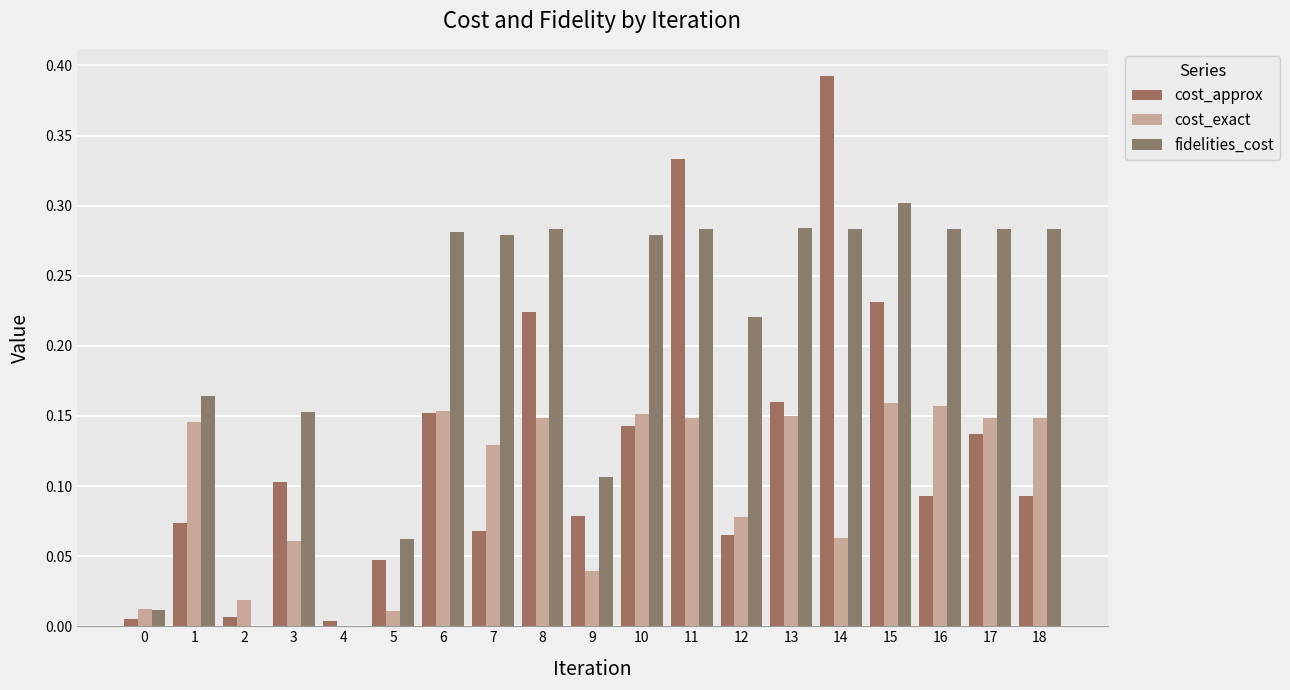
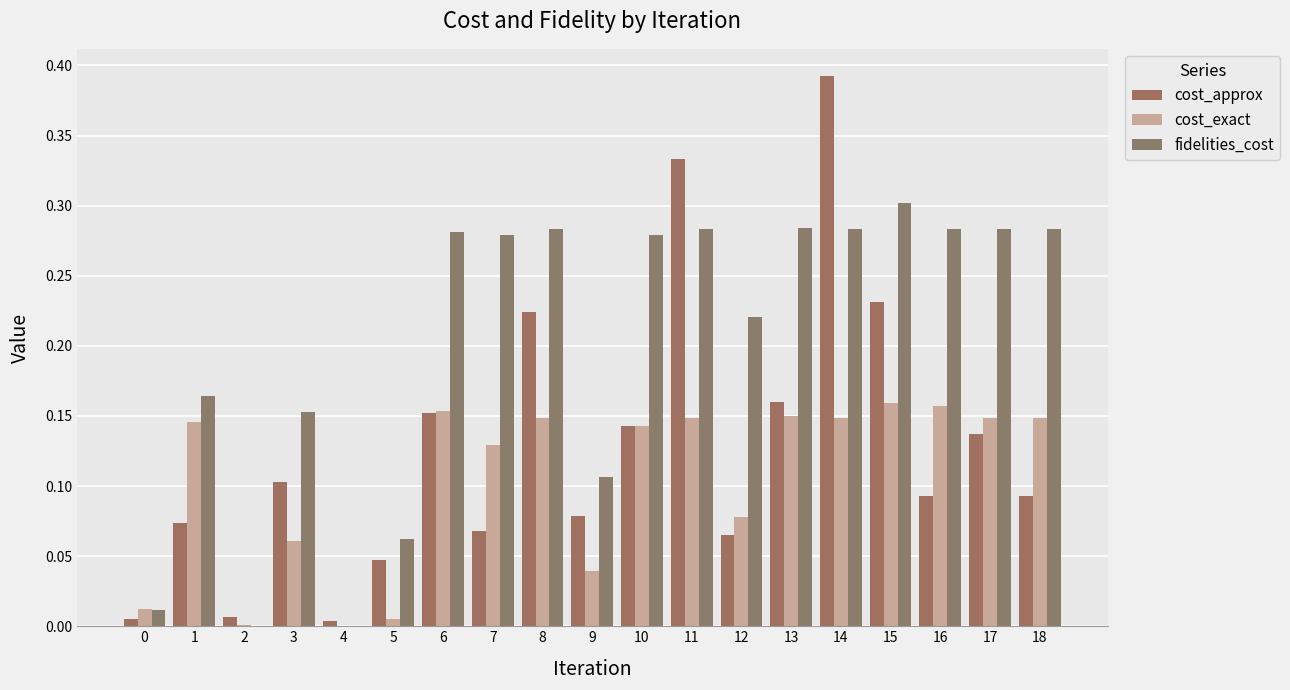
cost_exact, 2: 0.019 -> 0.001
cost_exact, 5: 0.011 -> 0.005
cost_exact, 10: 0.151 -> 0.143
cost_exact, 14: 0.063 -> 0.148
